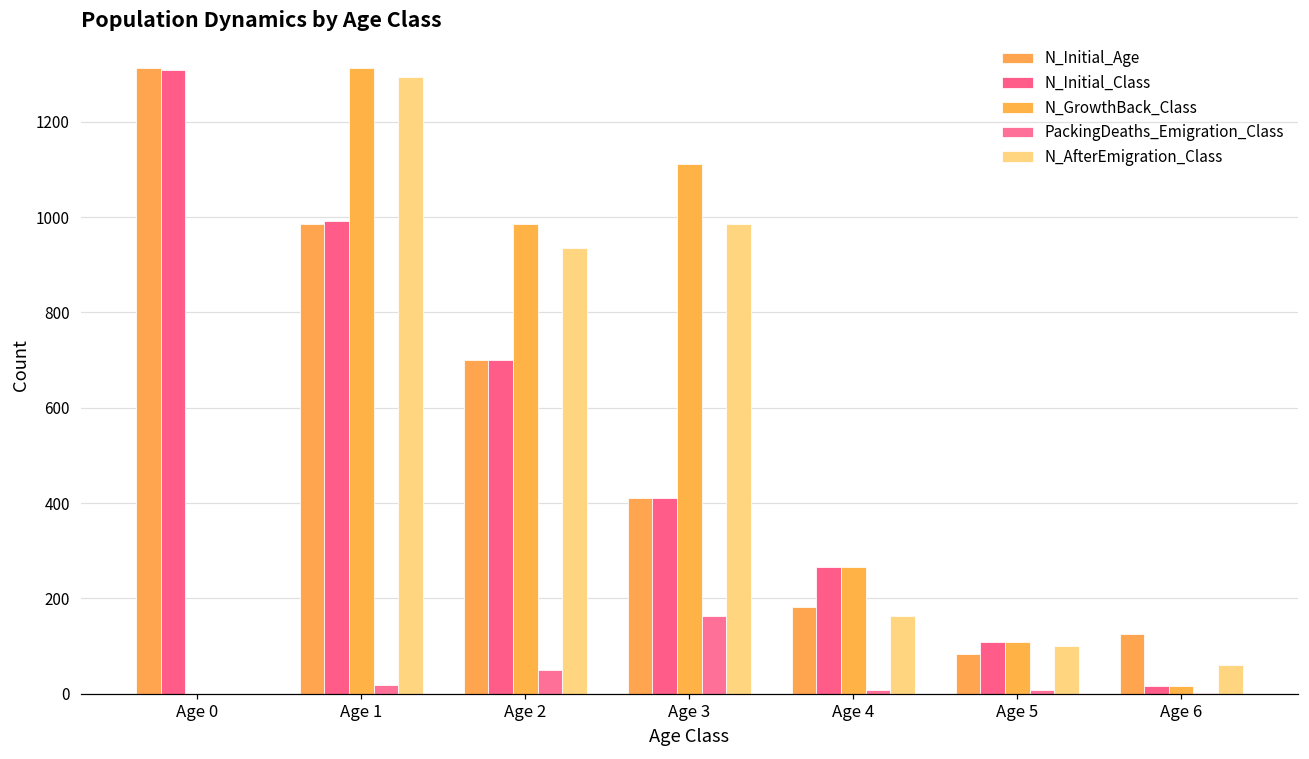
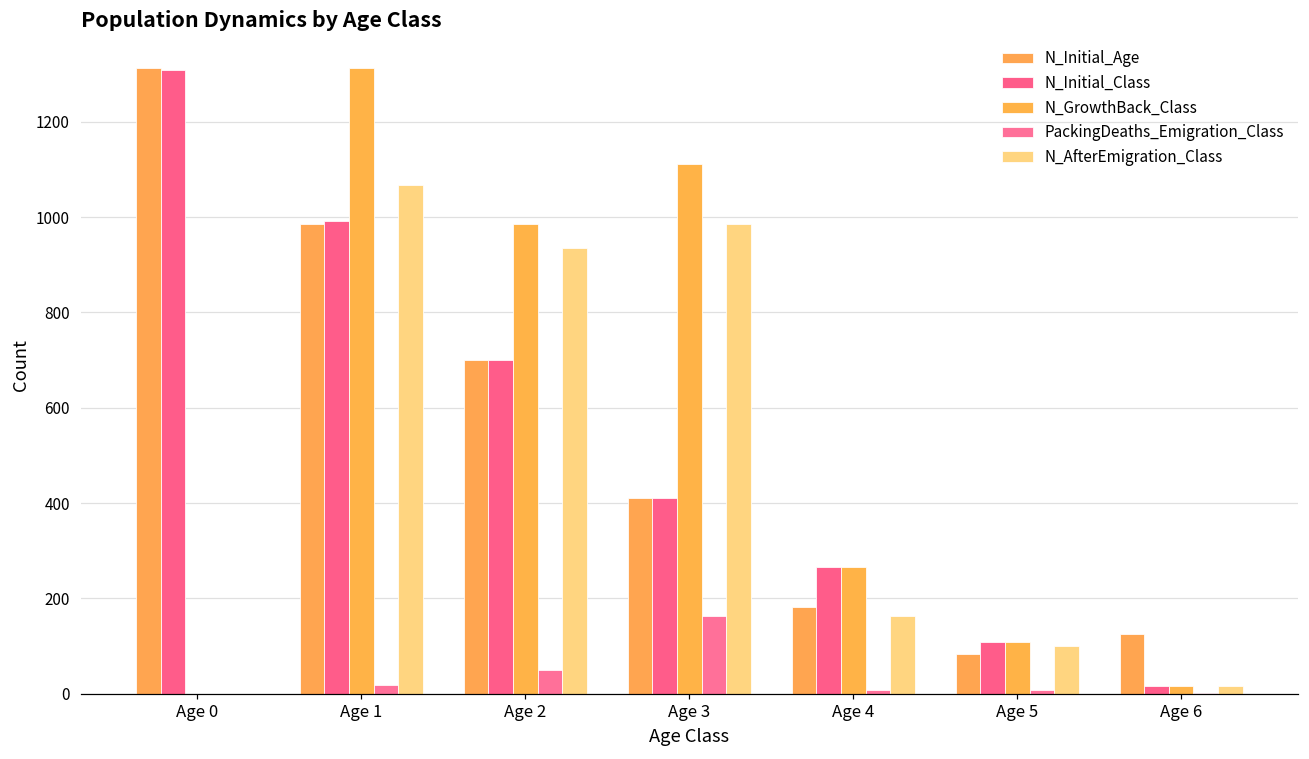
N_AfterEmigration_Class, Age 1: 1290 -> 1070
N_AfterEmigration_Class, Age 6: 60 -> 20
